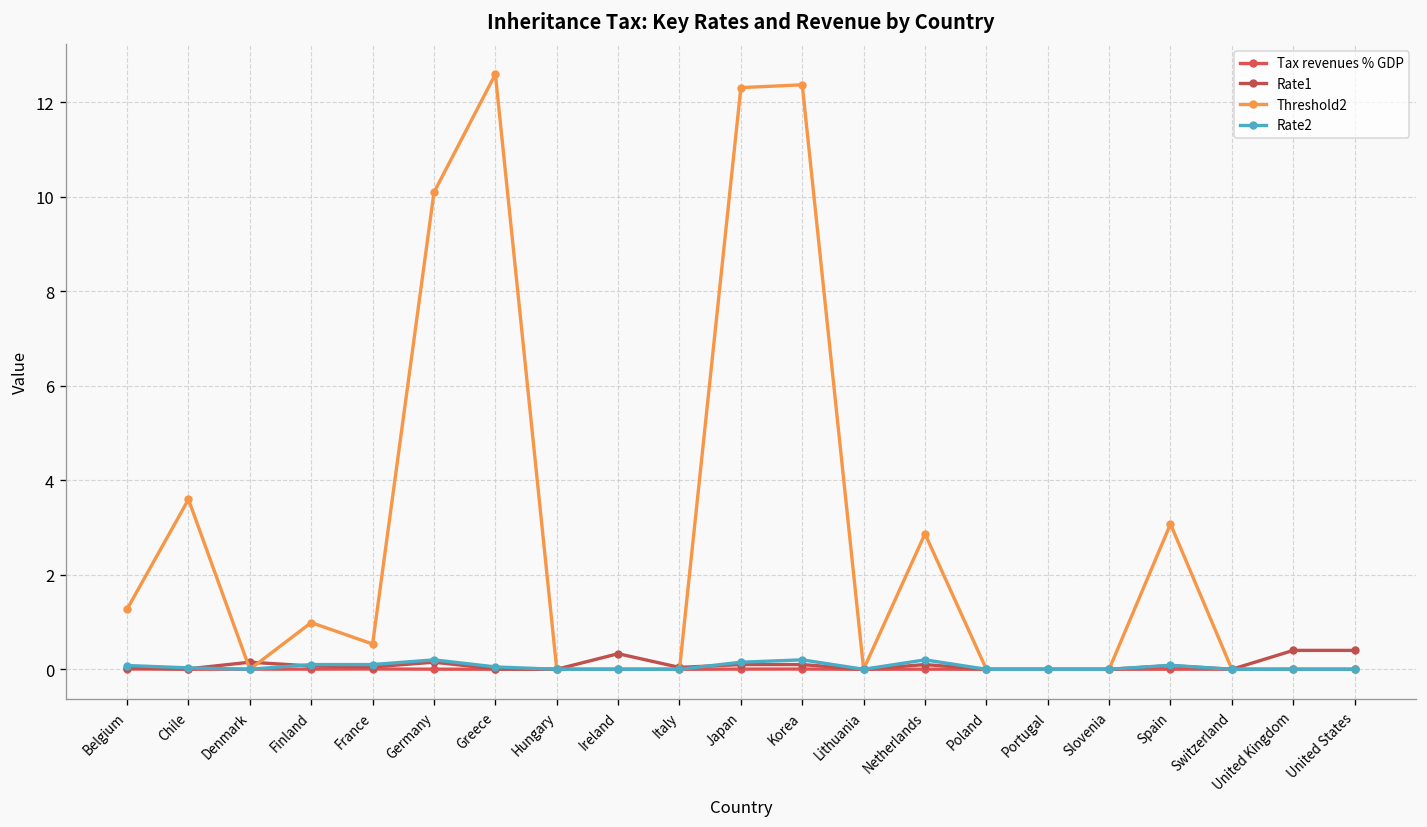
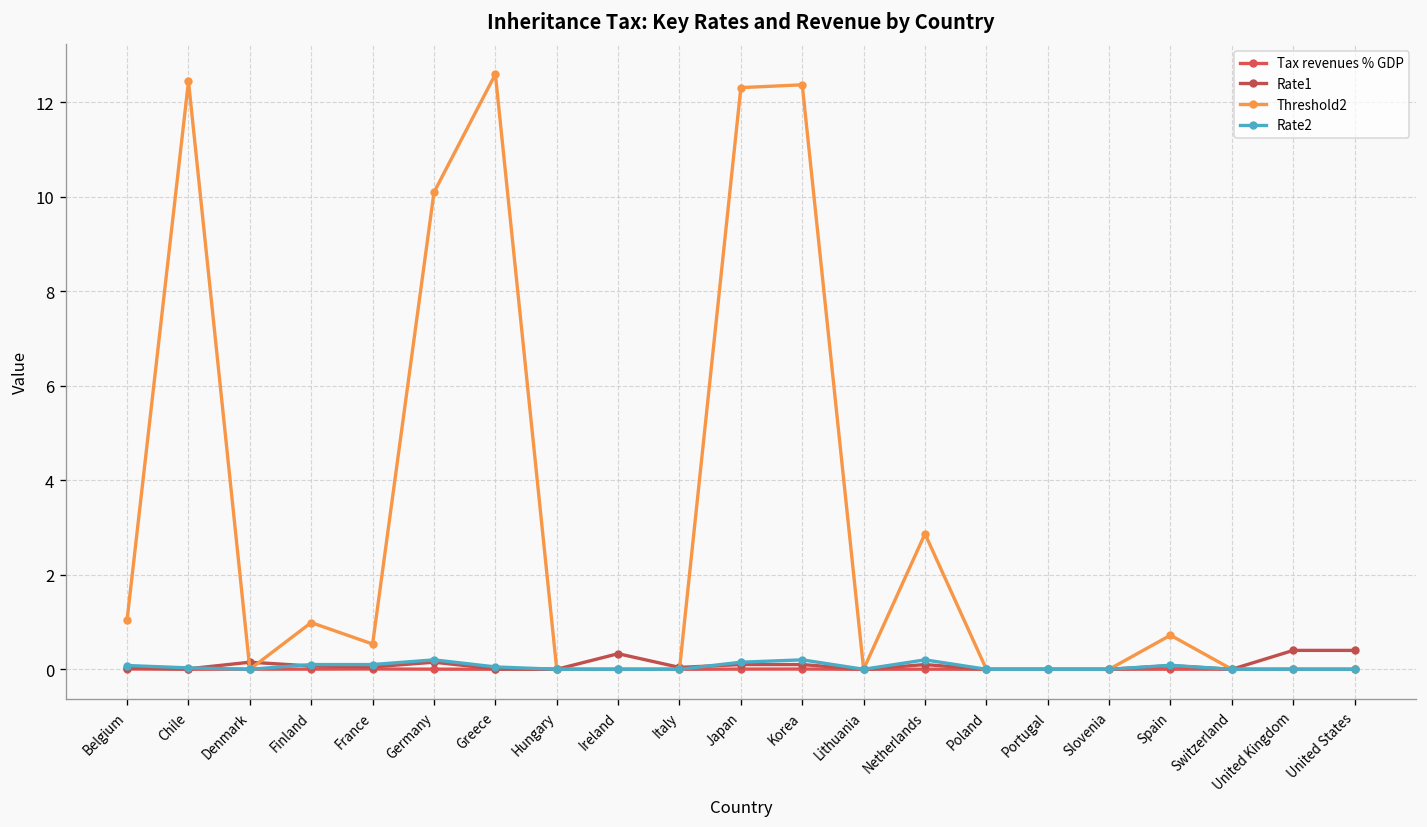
Threshold2, Belgium: 1.3 -> 1.1
Threshold2, Chile: 3.6 -> 12.4
Threshold2, Spain: 3.1 -> 0.7
